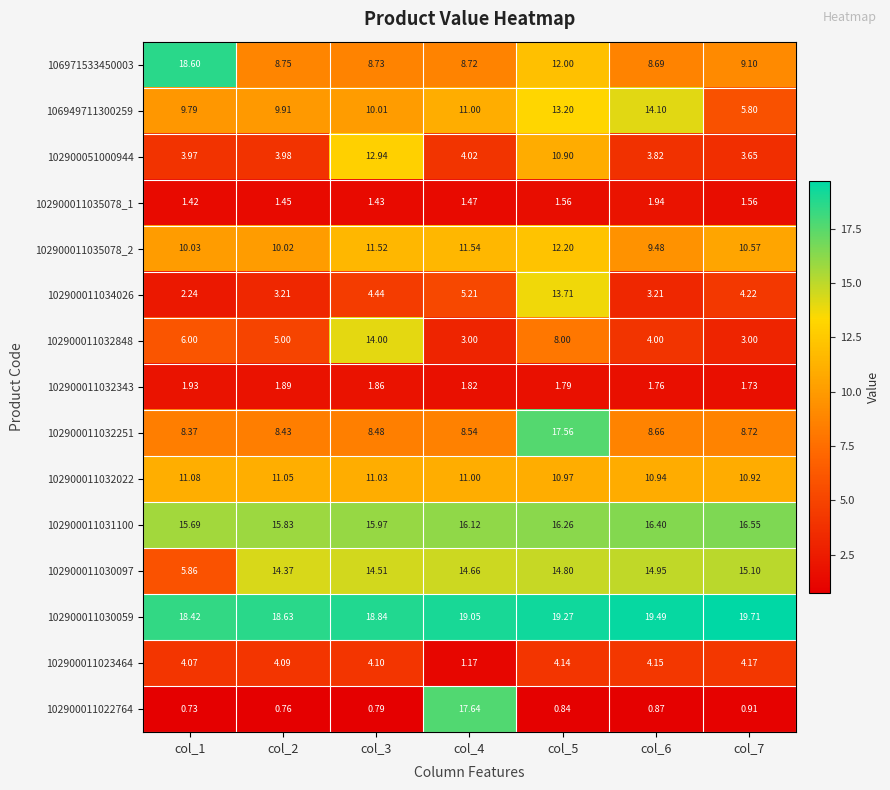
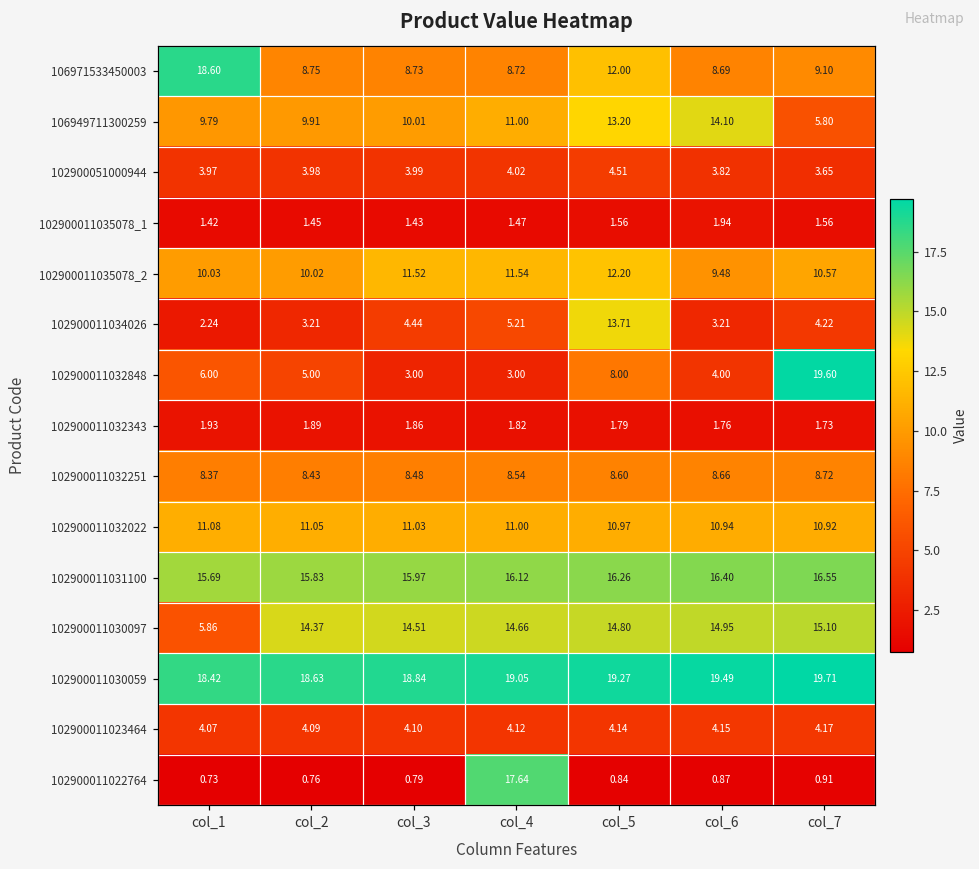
102900051000944, col_3: 12.94 -> 3.99
102900051000944, col_5: 10.90 -> 4.51
102900011032848, col_3: 14.00 -> 3.00
102900011032848, col_7: 3.00 -> 19.60
102900011032251, col_5: 17.56 -> 8.60
102900011023464, col_4: 1.17 -> 4.12
